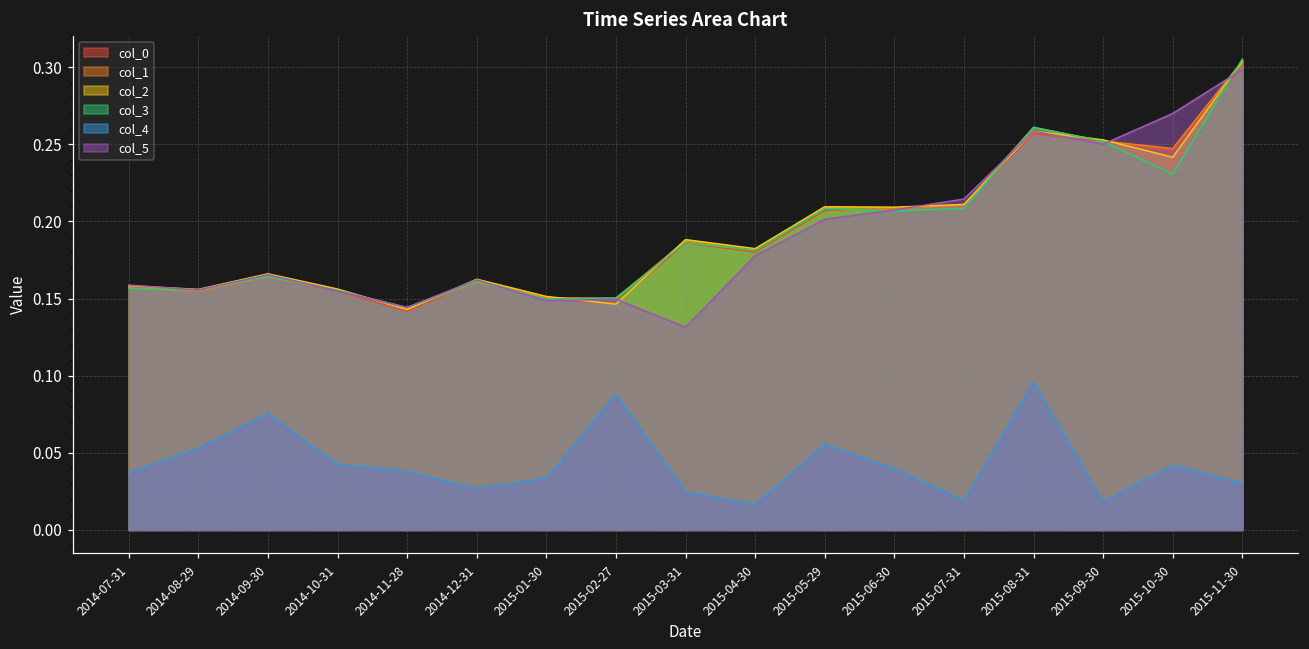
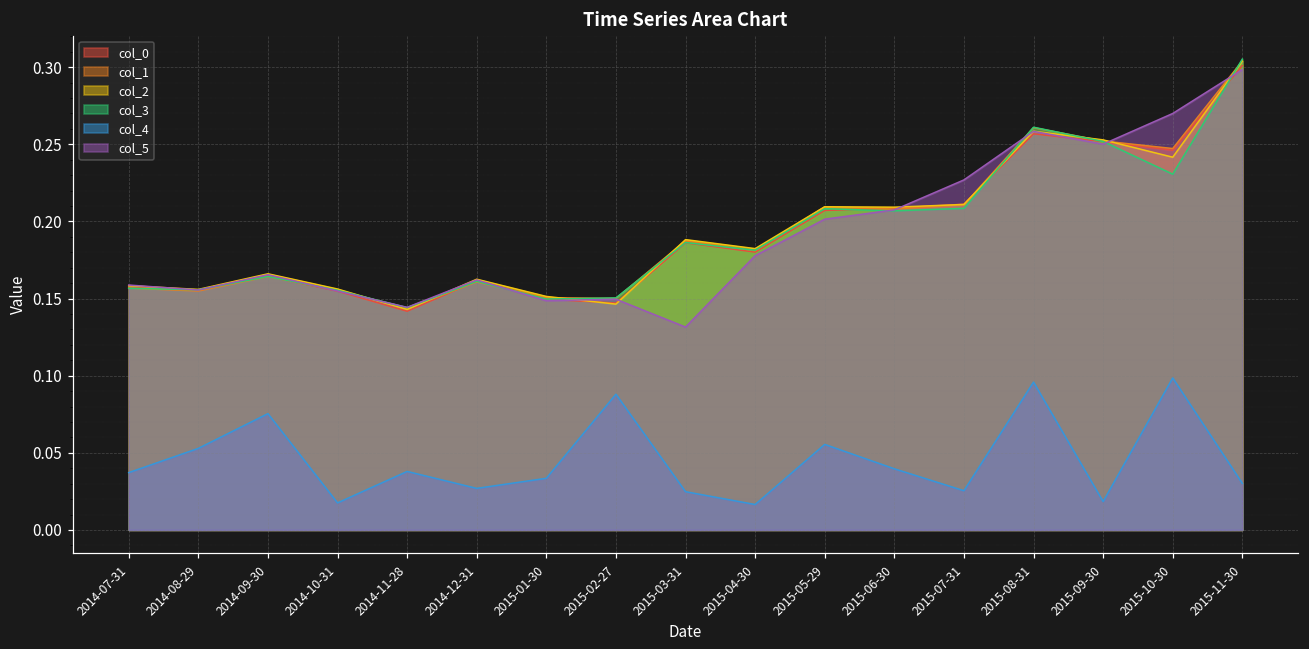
col_4, 2014-10-31: 0.043 -> 0.018
col_4, 2015-07-31: 0.019 -> 0.025
col_5, 2015-07-31: 0.214 -> 0.227
col_4, 2015-10-30: 0.042 -> 0.099
